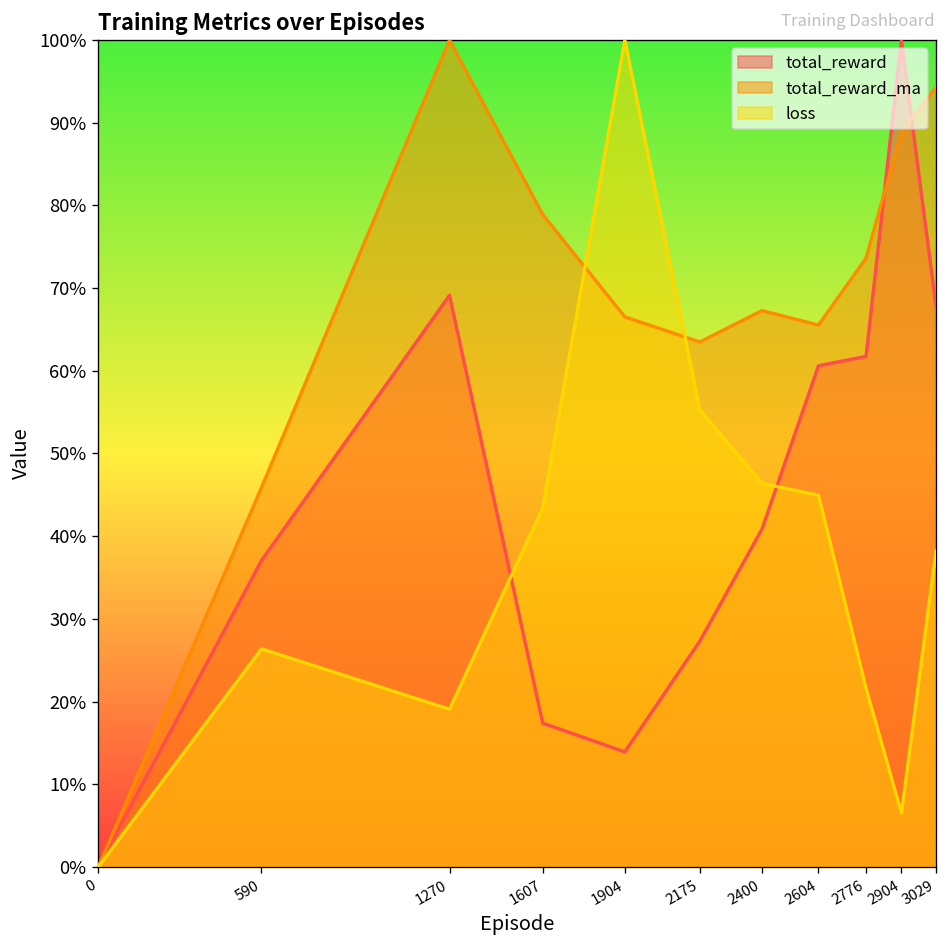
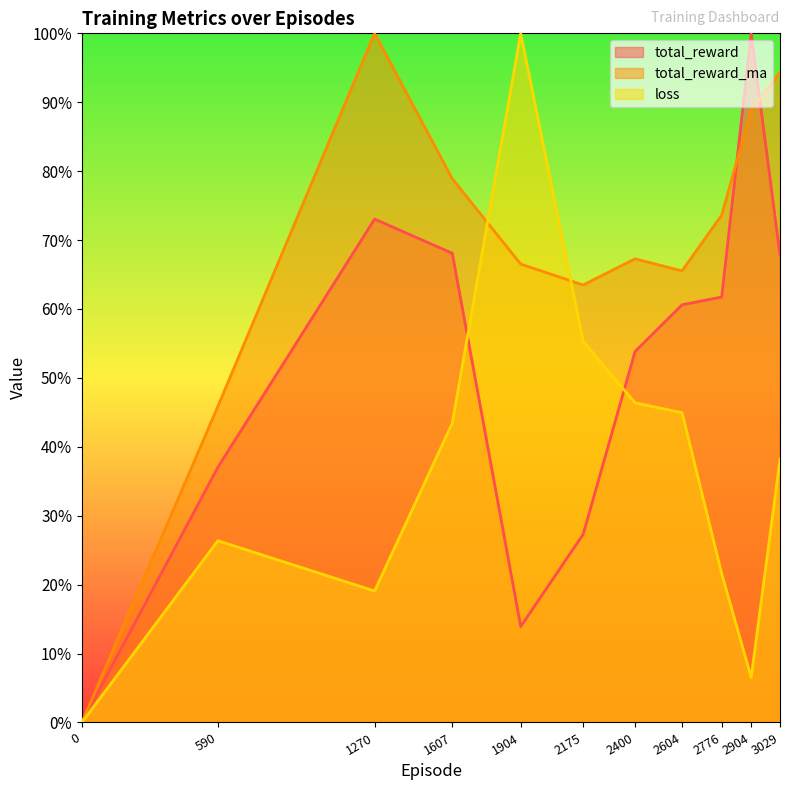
total_reward, 1270: 69% -> 73%
total_reward, 1607: 17% -> 68%
total_reward, 2400: 41% -> 54%
